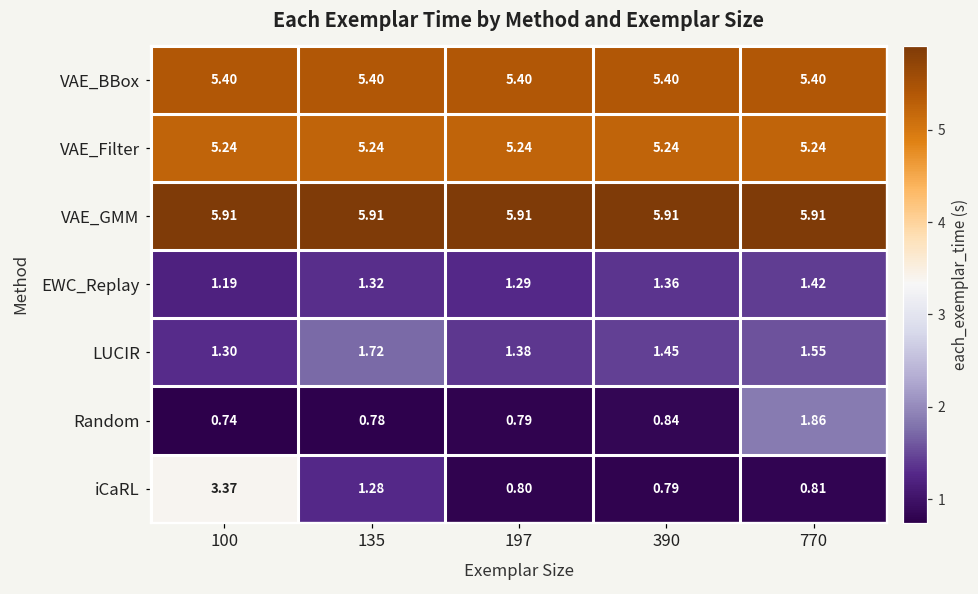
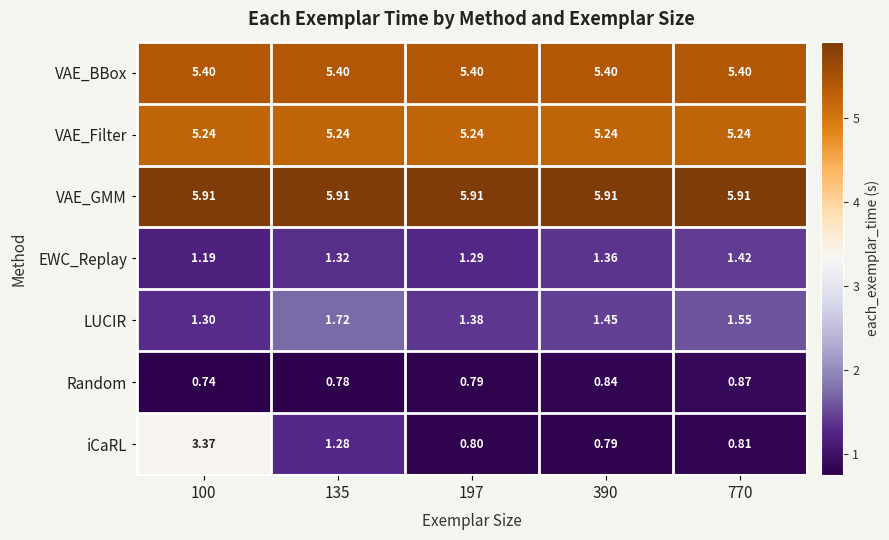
Random, 770: 1.86 -> 0.87
